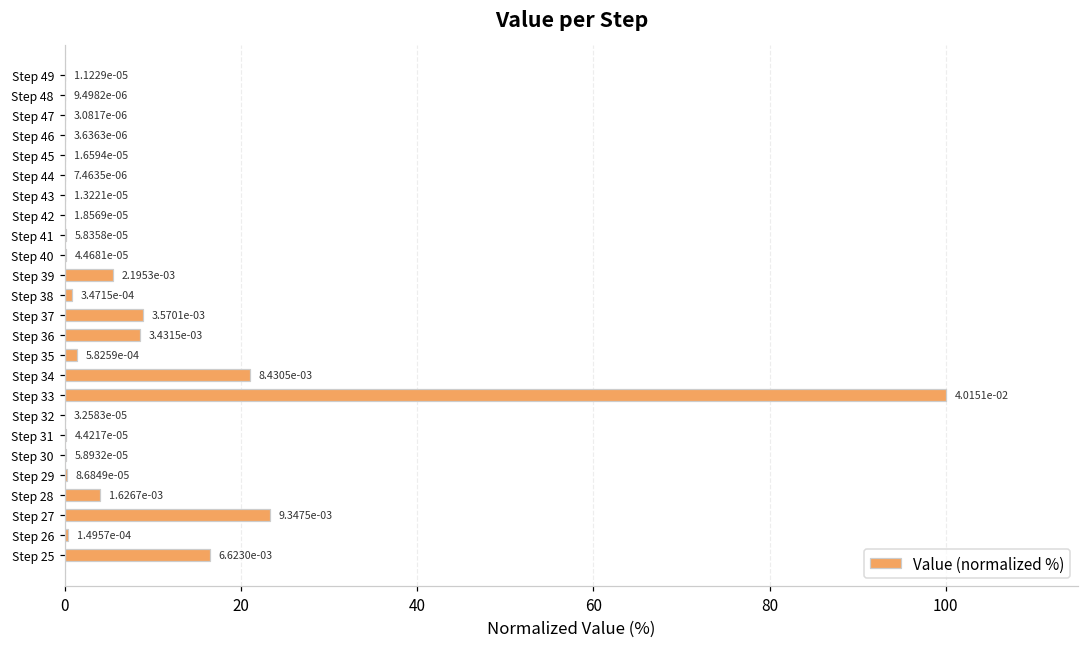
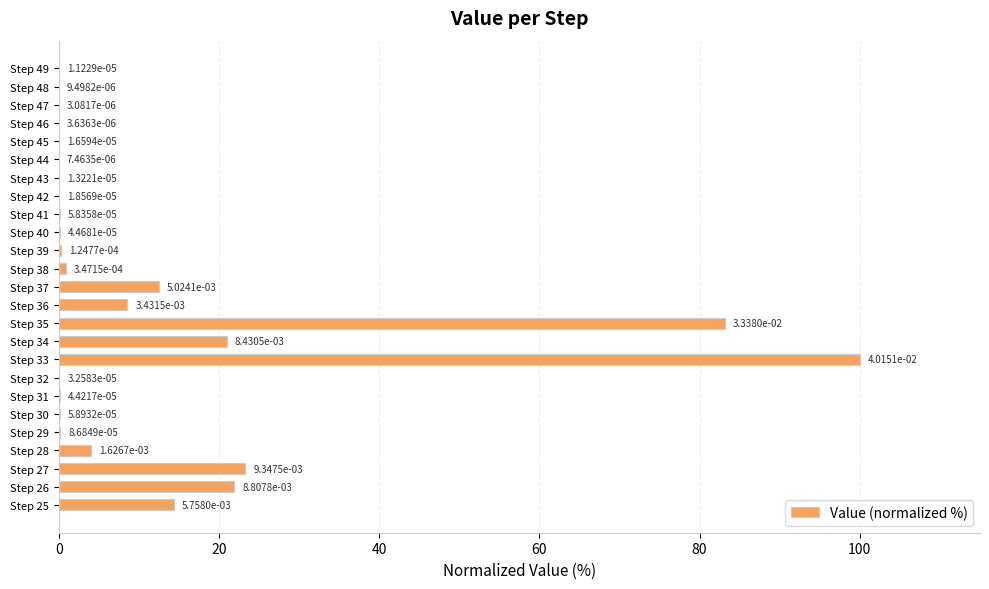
Step 39: 2.1953e-03 -> 1.2477e-04
Step 37: 3.5701e-03 -> 5.0241e-03
Step 35: 5.8259e-04 -> 3.3380e-02
Step 26: 1.4957e-04 -> 8.8078e-03
Step 25: 6.6230e-03 -> 5.7580e-03
